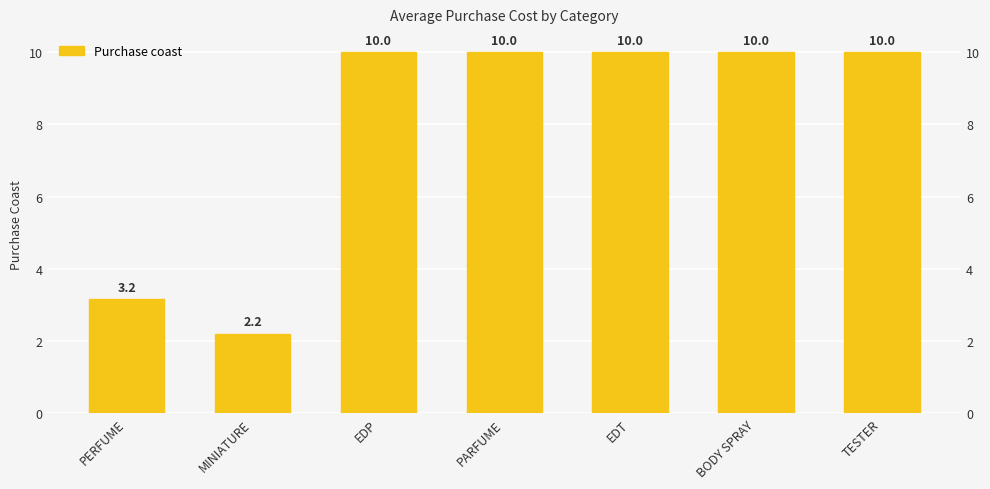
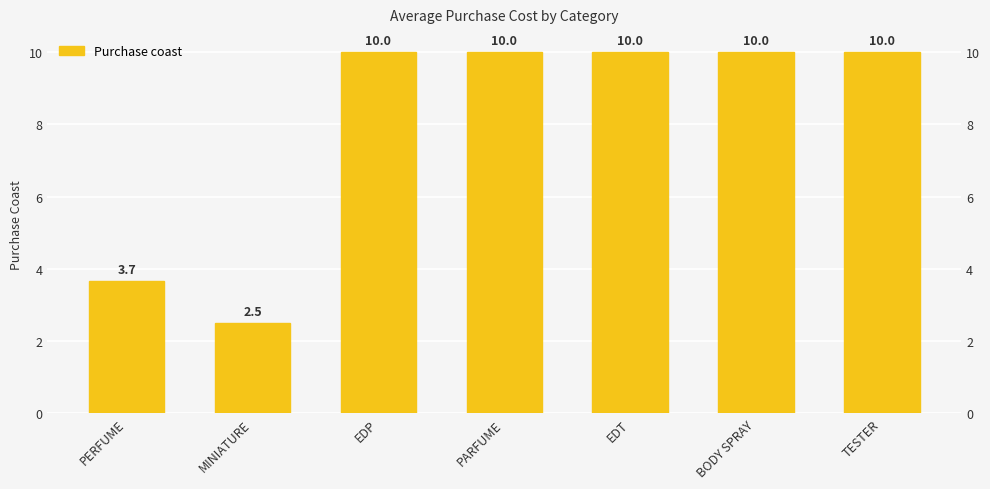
PERFUME: 3.2 -> 3.7
MINIATURE: 2.2 -> 2.5
